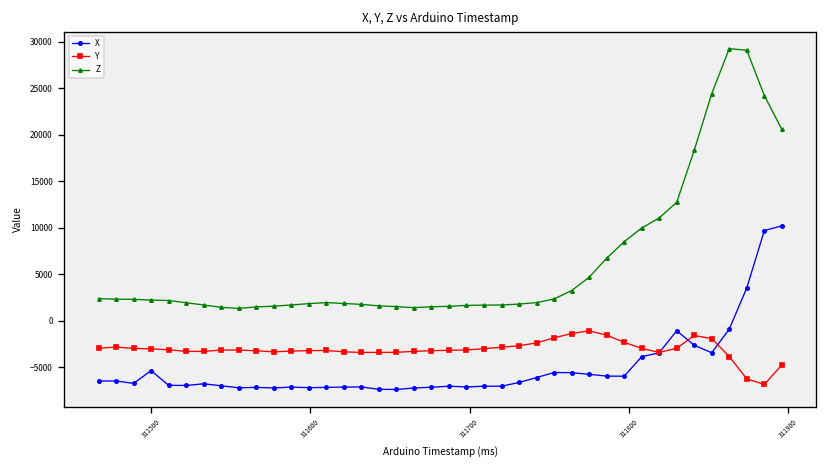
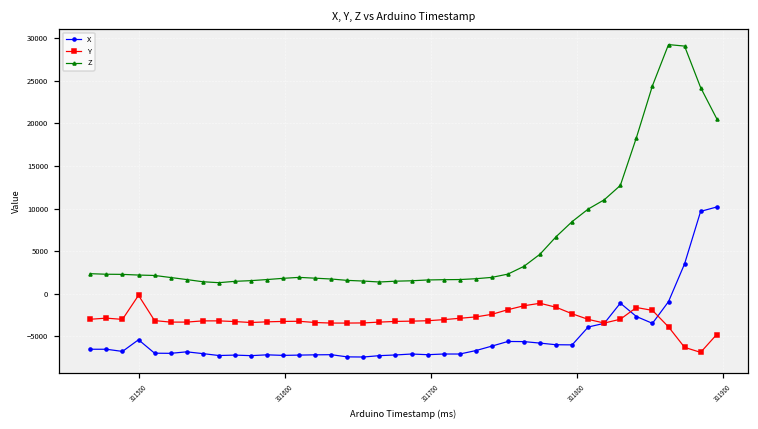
Y, 311500: -3000 -> 0
